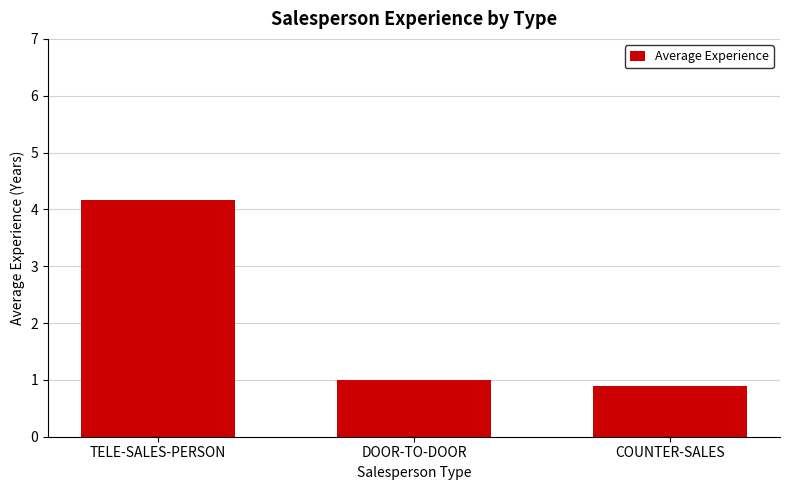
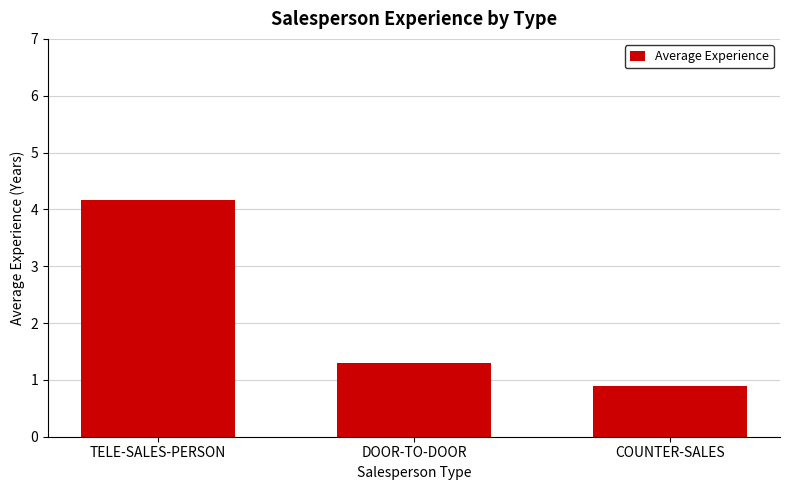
DOOR-TO-DOOR: 1.0 -> 1.3
